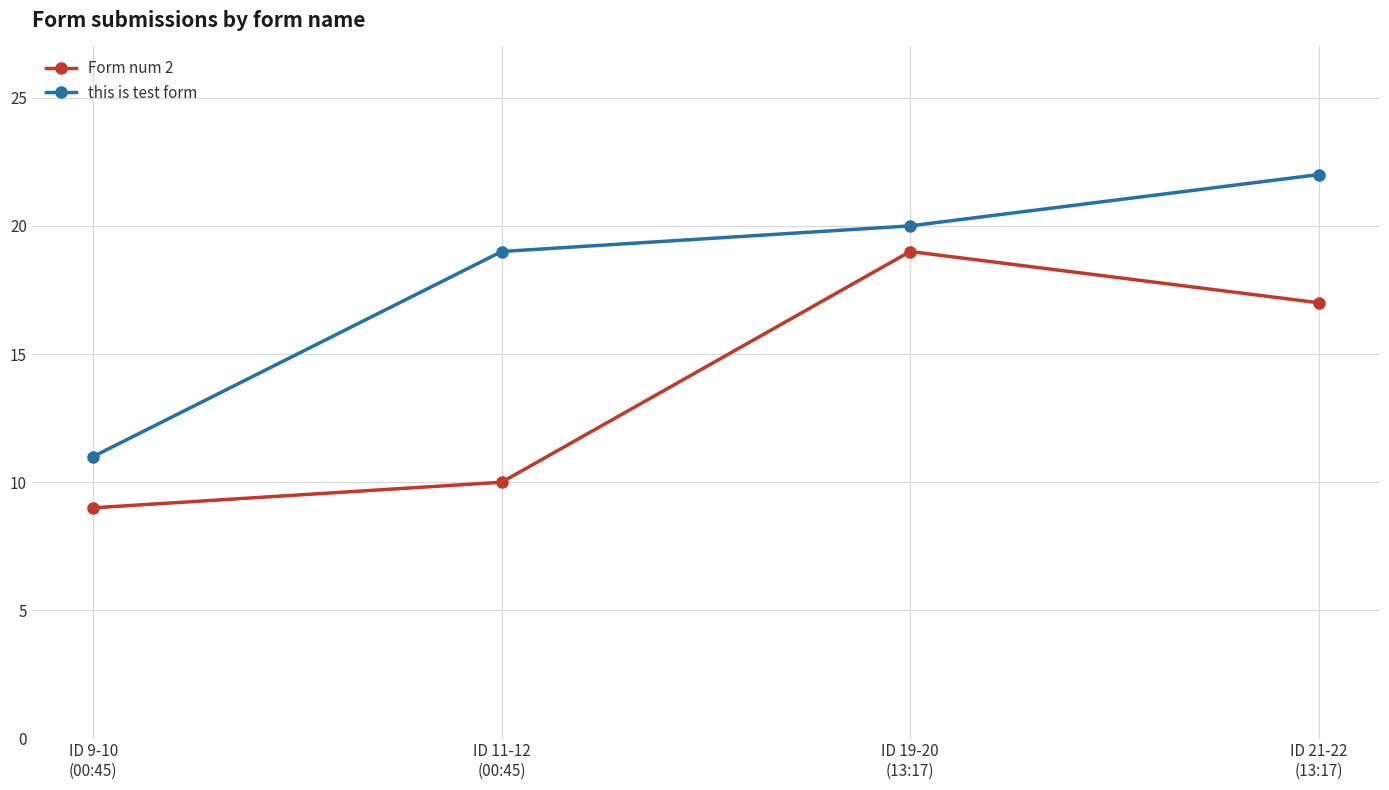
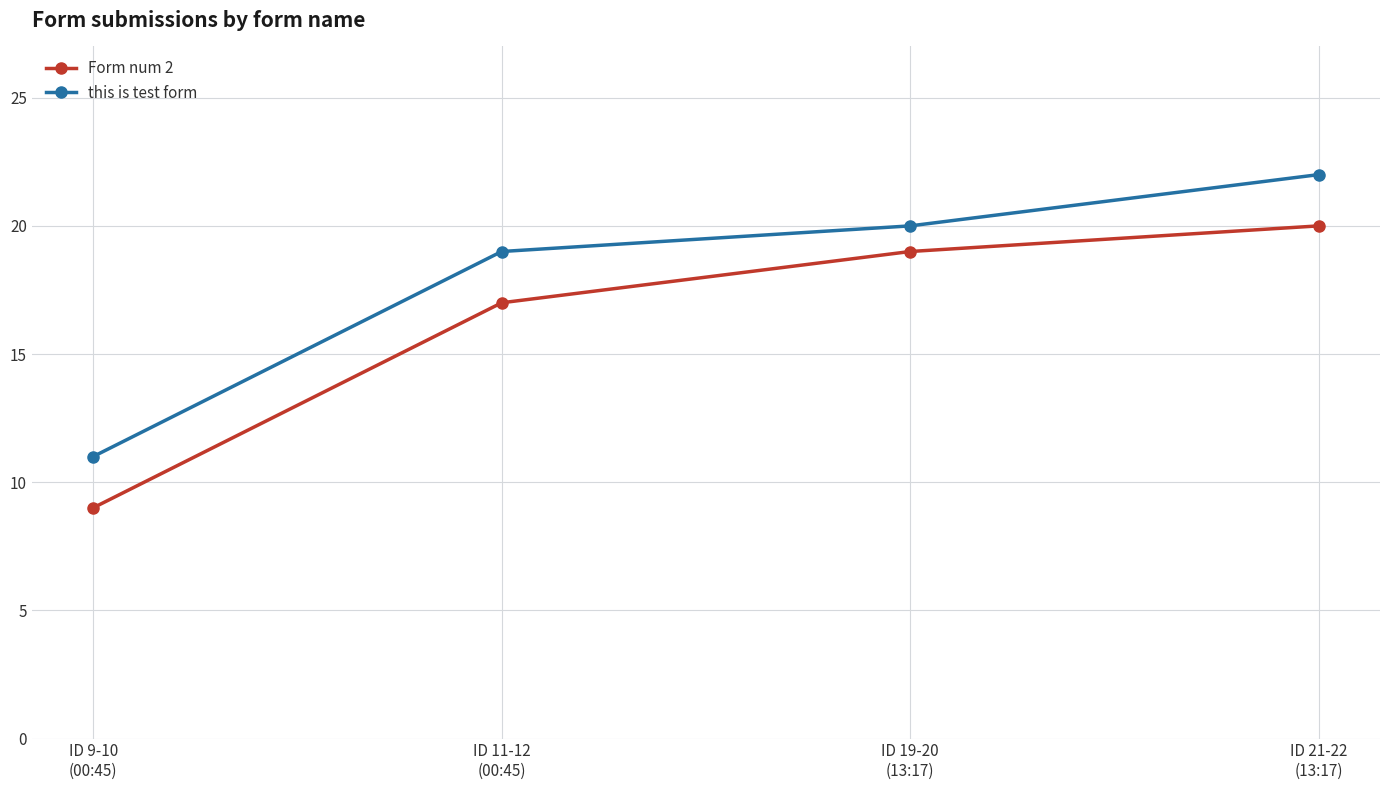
Form num 2, ID 11-12 (00:45): 10 -> 17
Form num 2, ID 21-22 (13:17): 17 -> 20
